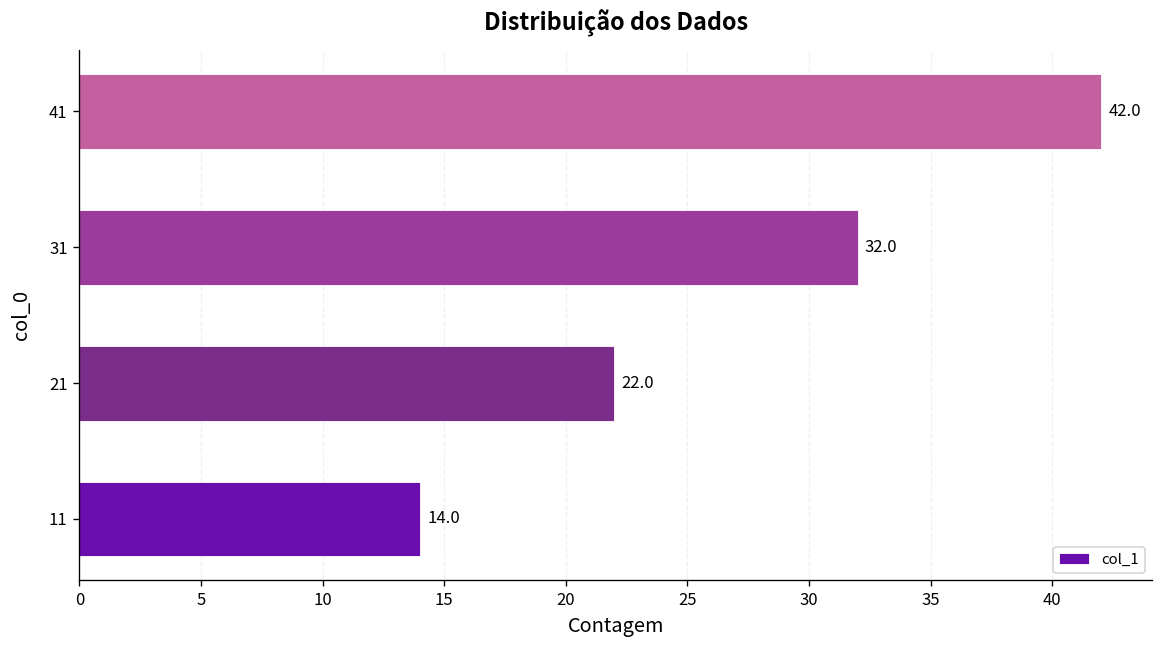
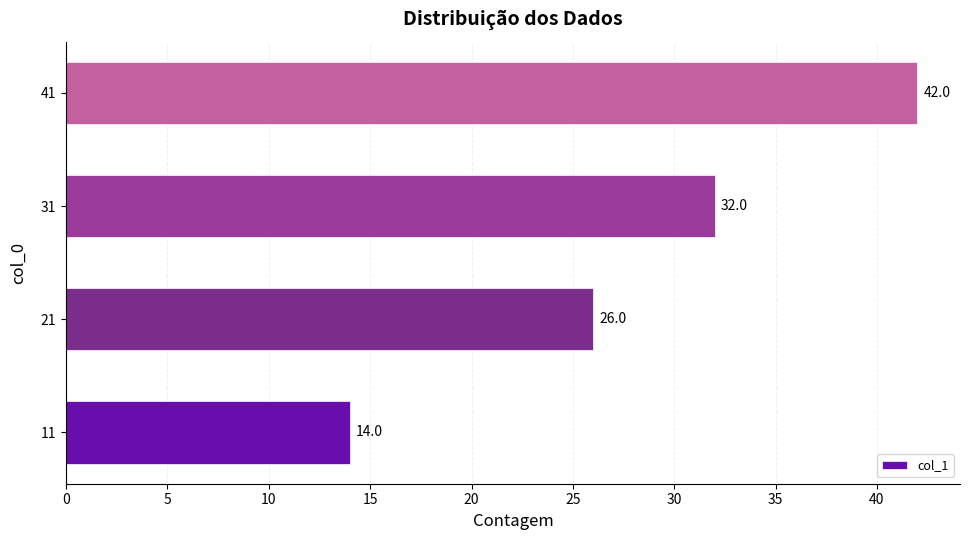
21: 22.0 -> 26.0
